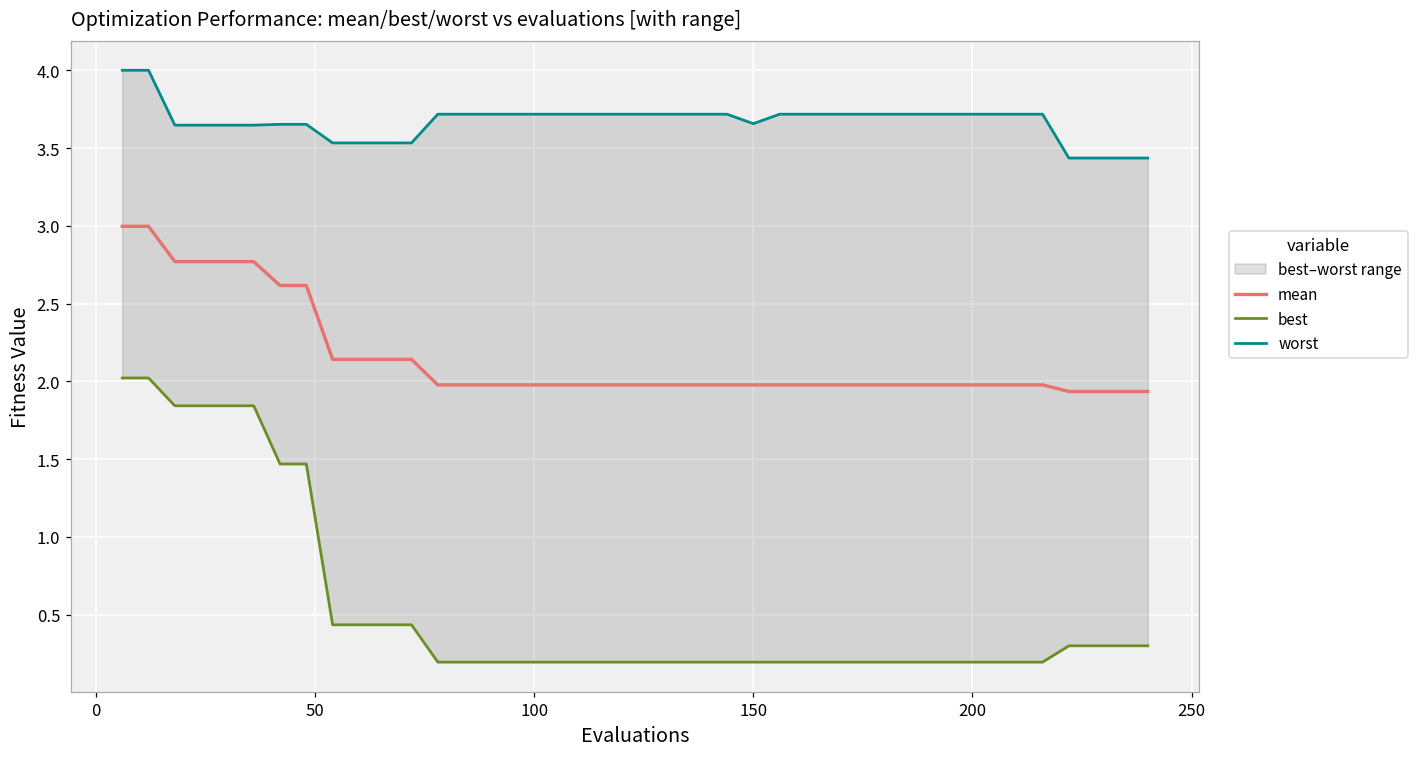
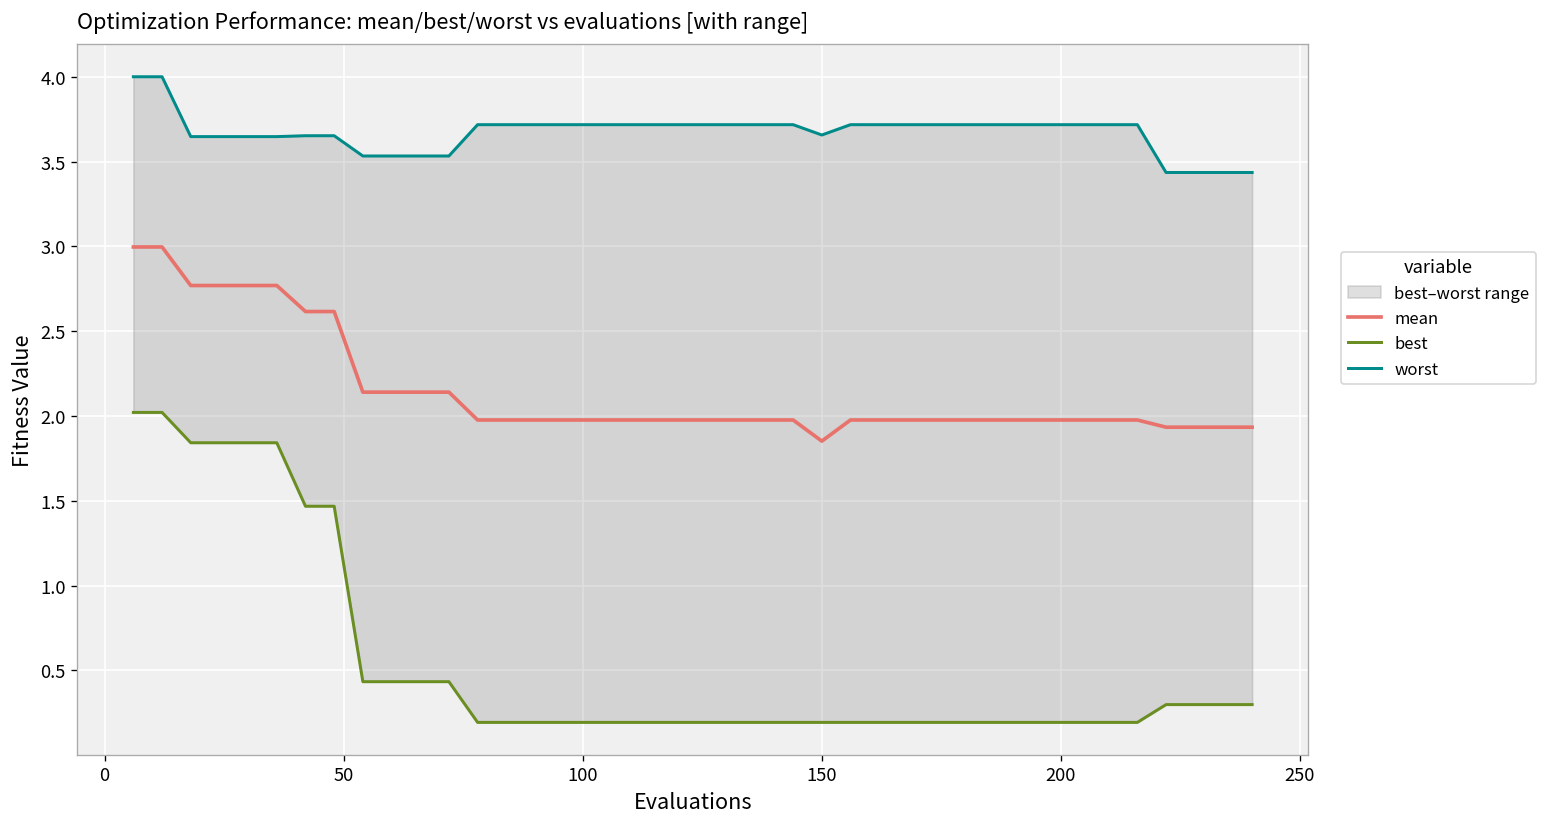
mean, 150: 1.98 -> 1.85
